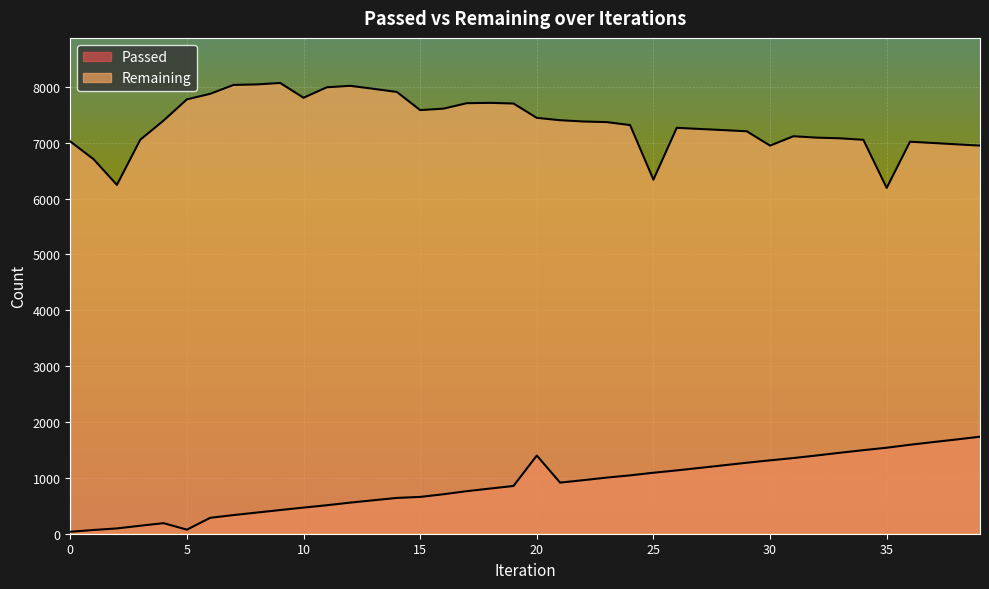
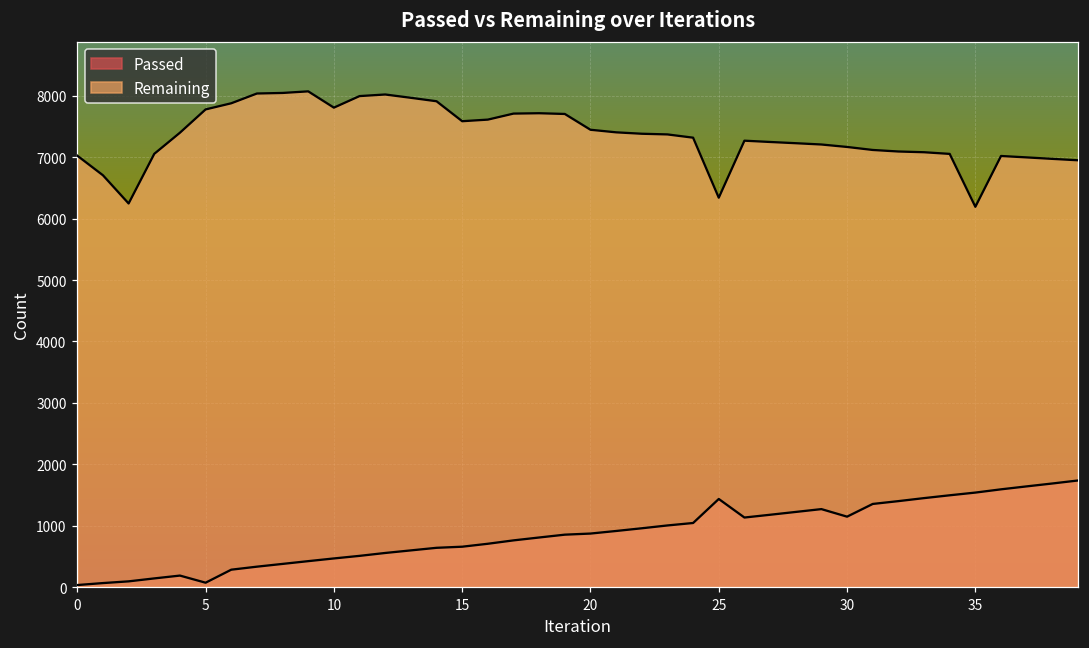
Passed, 20: 1400 -> 900
Passed, 25: 1100 -> 1400
Passed, 30: 1300 -> 1100
Remaining, 30: 6900 -> 7200
